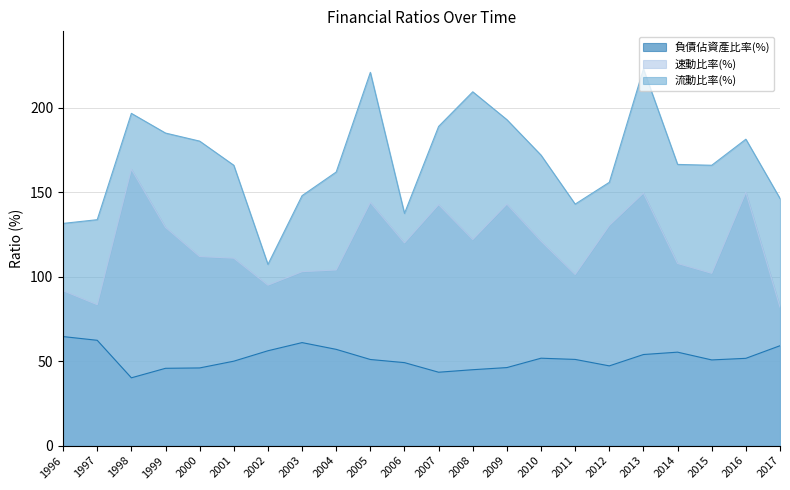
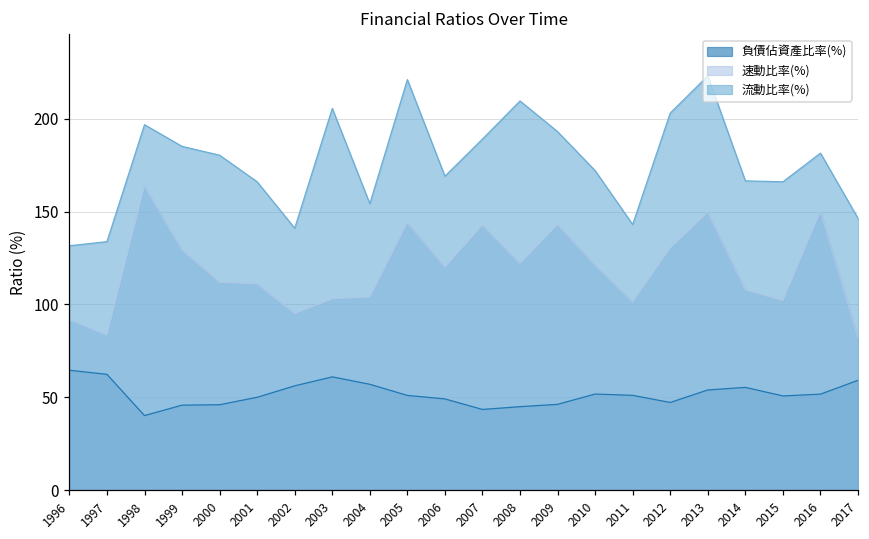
流動比率(%), 2002: 107 -> 141
流動比率(%), 2003: 148 -> 206
流動比率(%), 2004: 162 -> 154
流動比率(%), 2006: 138 -> 169
流動比率(%), 2012: 156 -> 203
